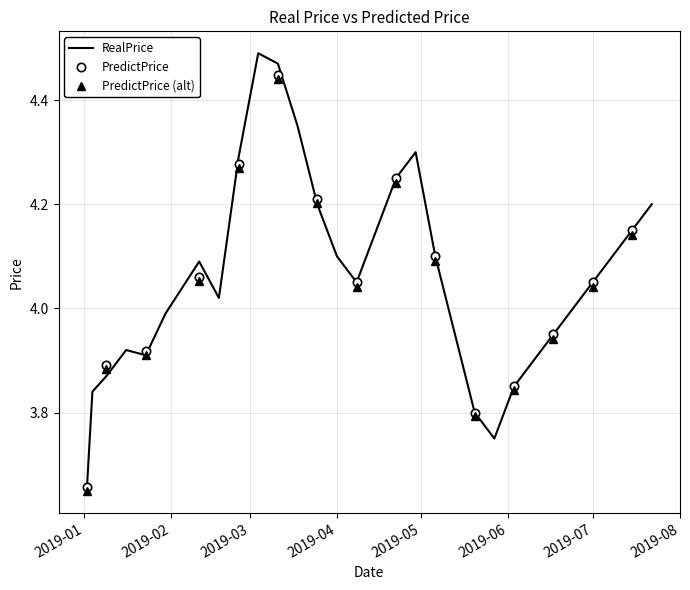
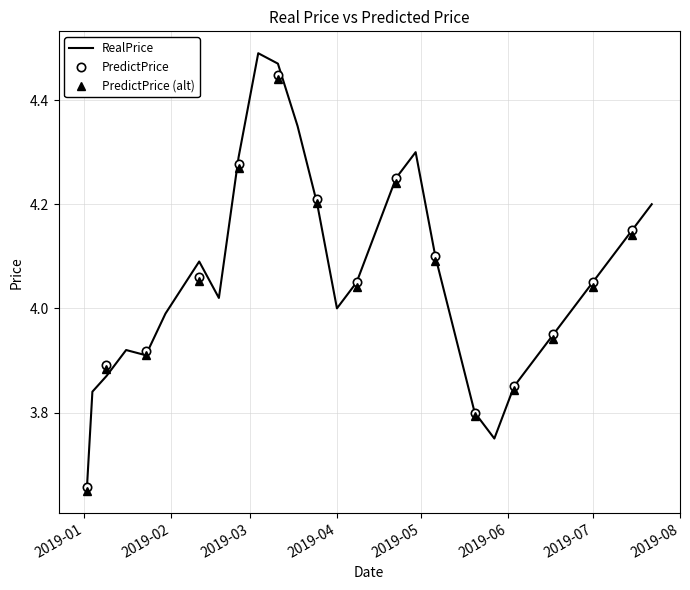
RealPrice, 2019-04: 4.1 -> 4.0
